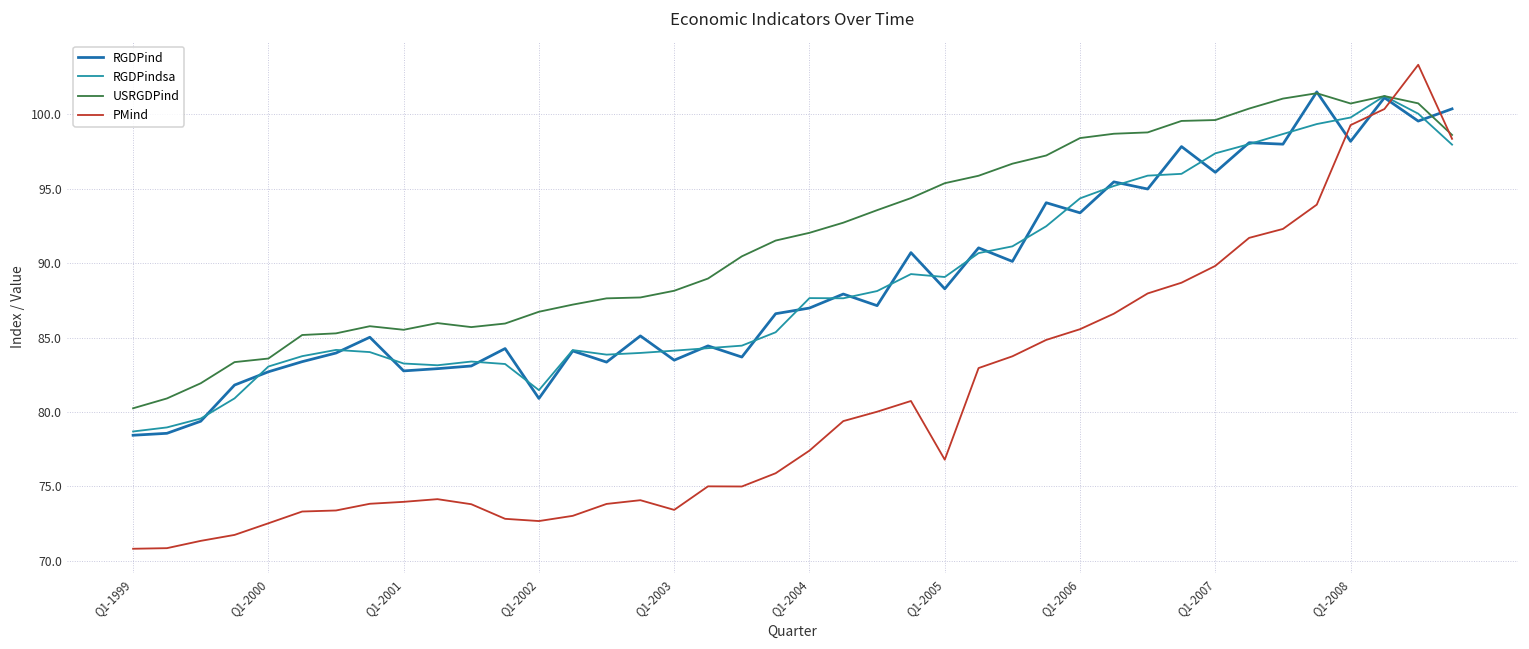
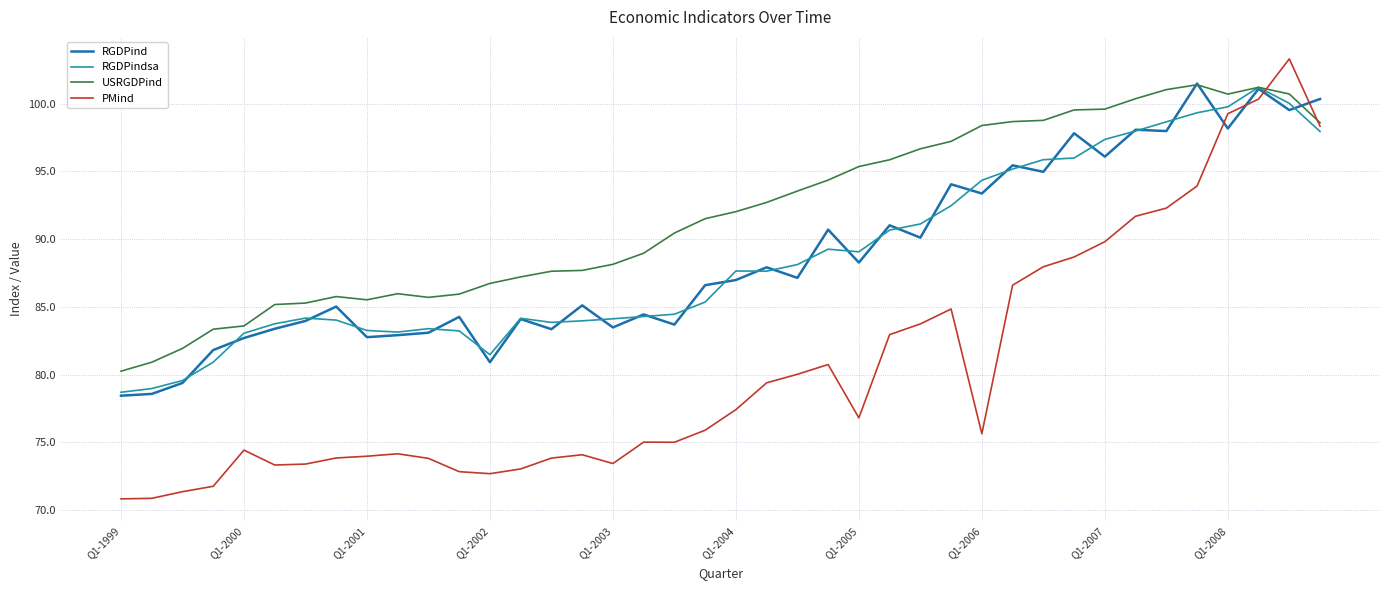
PMind, Q1-2000: 72.5 -> 74.4
PMind, Q1-2006: 85.6 -> 75.6
